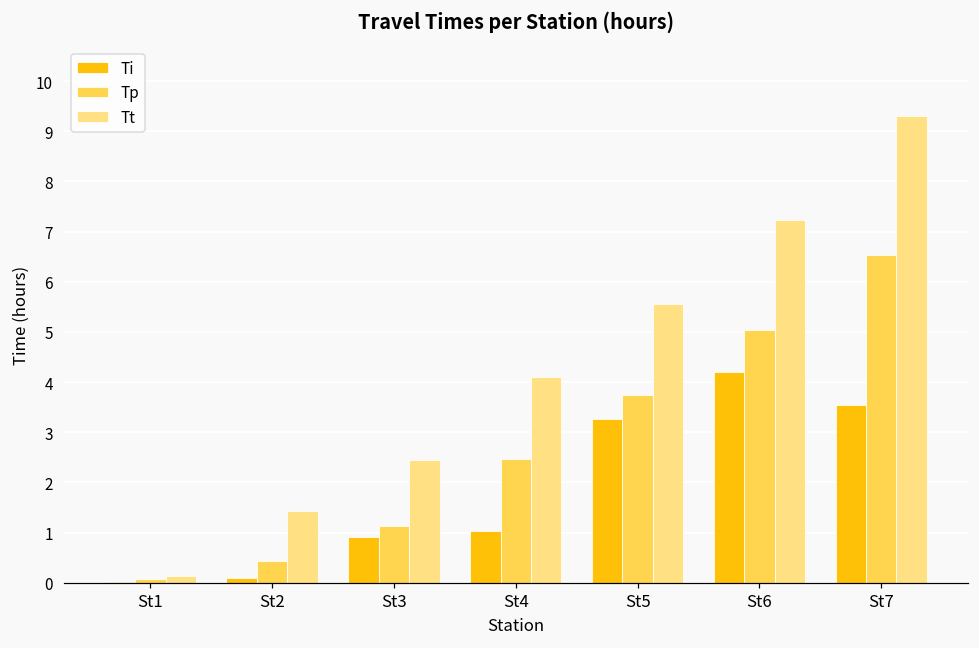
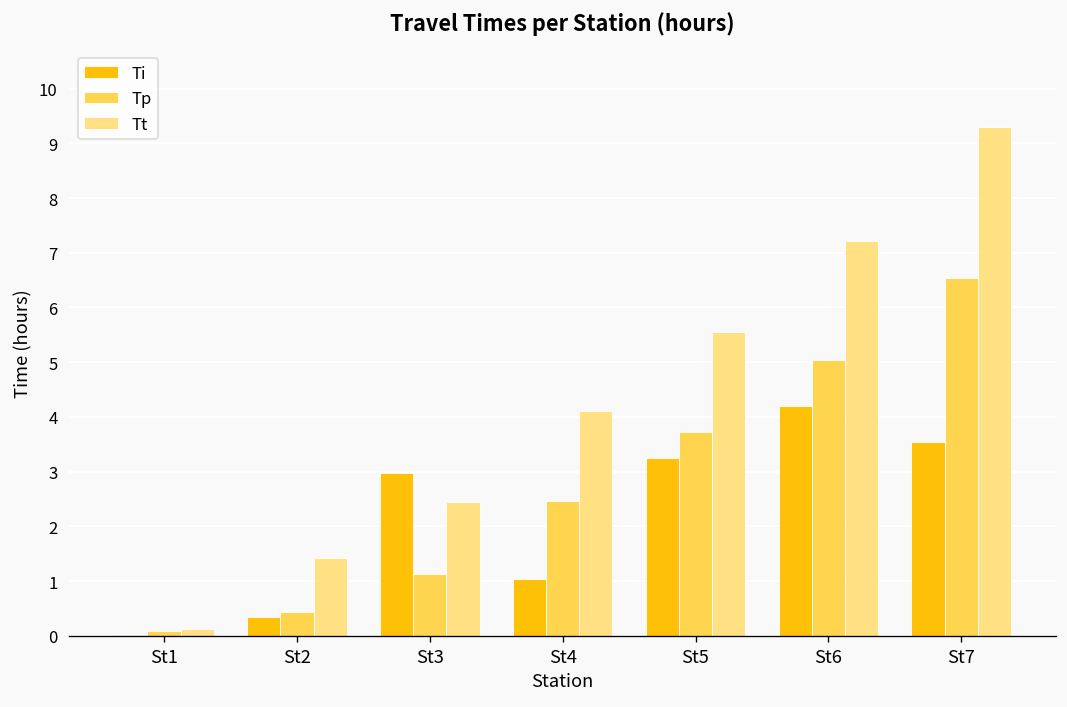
Ti, St2: 0.1 -> 0.3
Ti, St3: 0.9 -> 3.0
